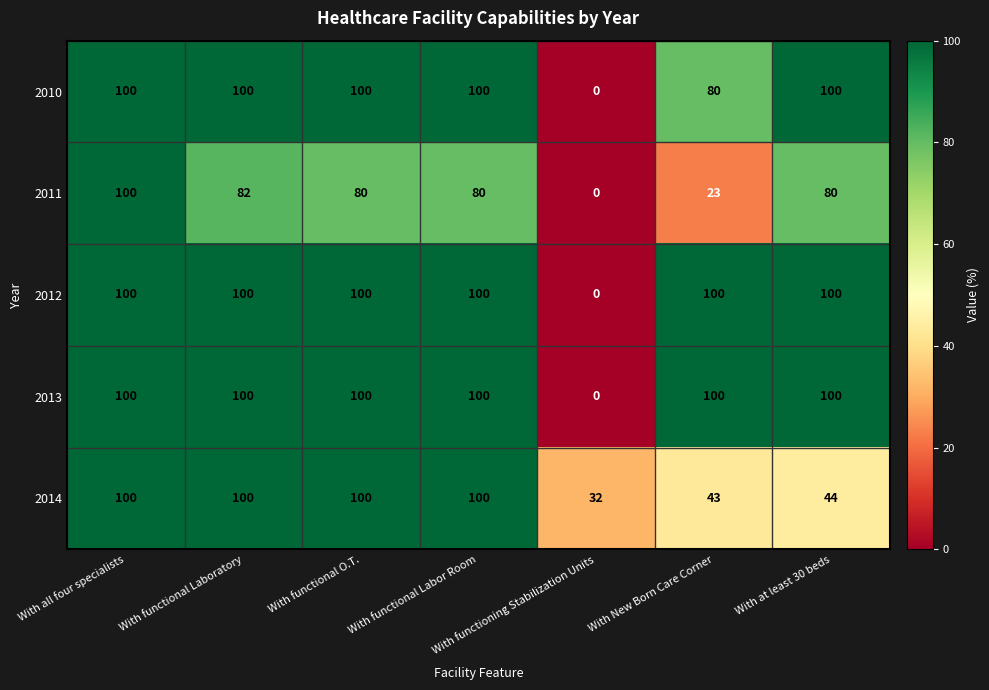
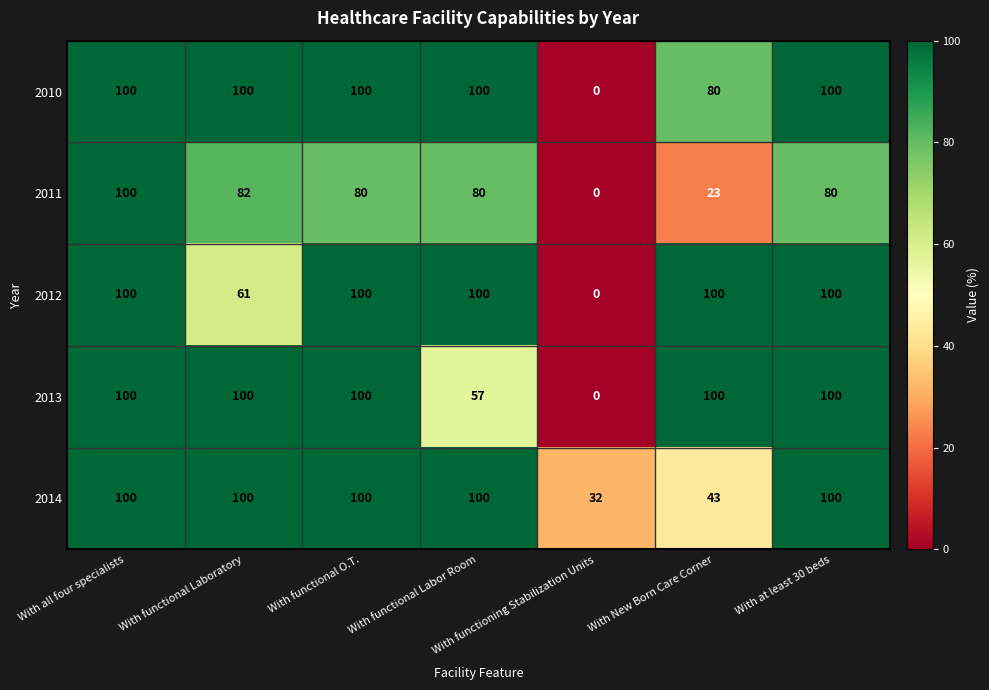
2012, With functional Laboratory: 100 -> 61
2013, With functional Labor Room: 100 -> 57
2014, With at least 30 beds: 44 -> 100
